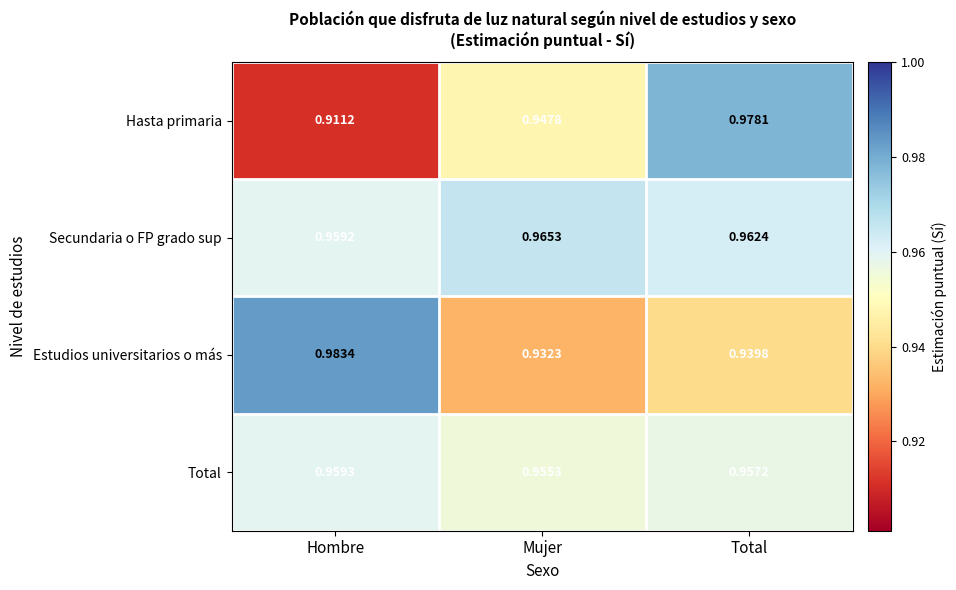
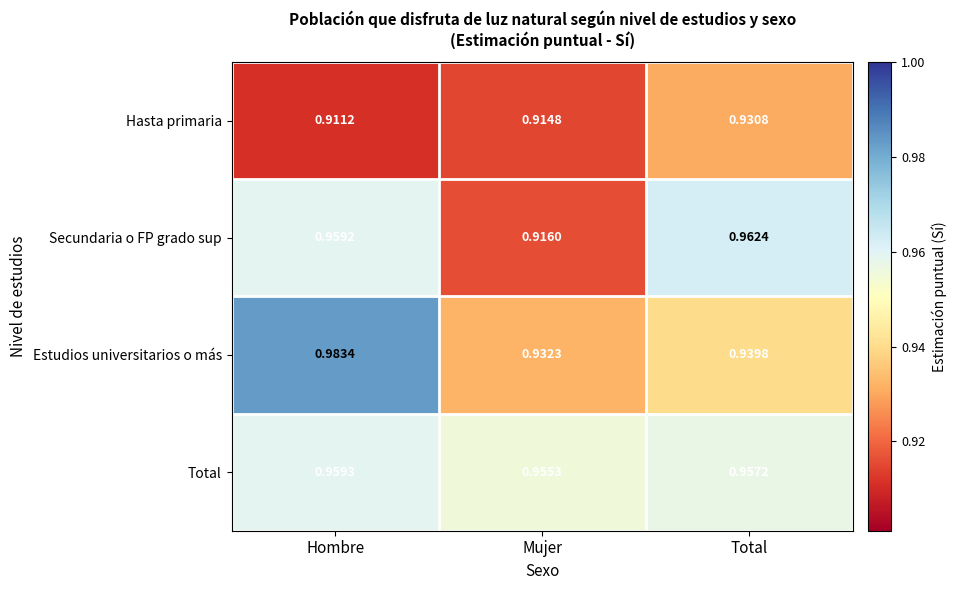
Hasta primaria, Mujer: 0.9478 -> 0.9148
Hasta primaria, Total: 0.9781 -> 0.9308
Secundaria o FP grado sup, Mujer: 0.9653 -> 0.9160
